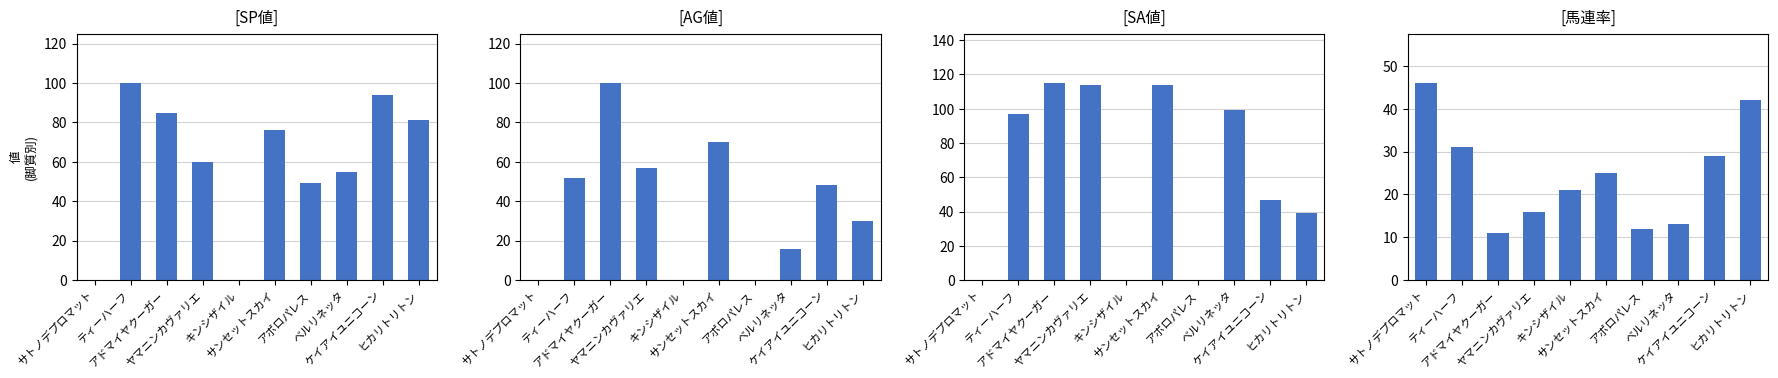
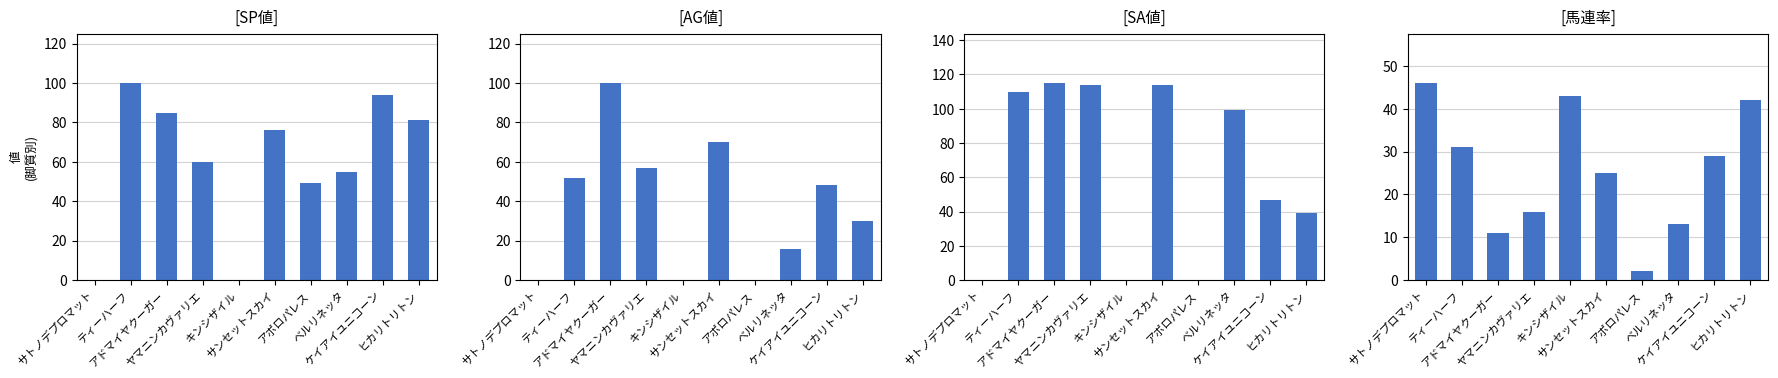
[SA値], ティーハーフ: 97 -> 110
[馬連率], キンシザイル: 21 -> 43
[馬連率], アポロパレス: 12 -> 2
